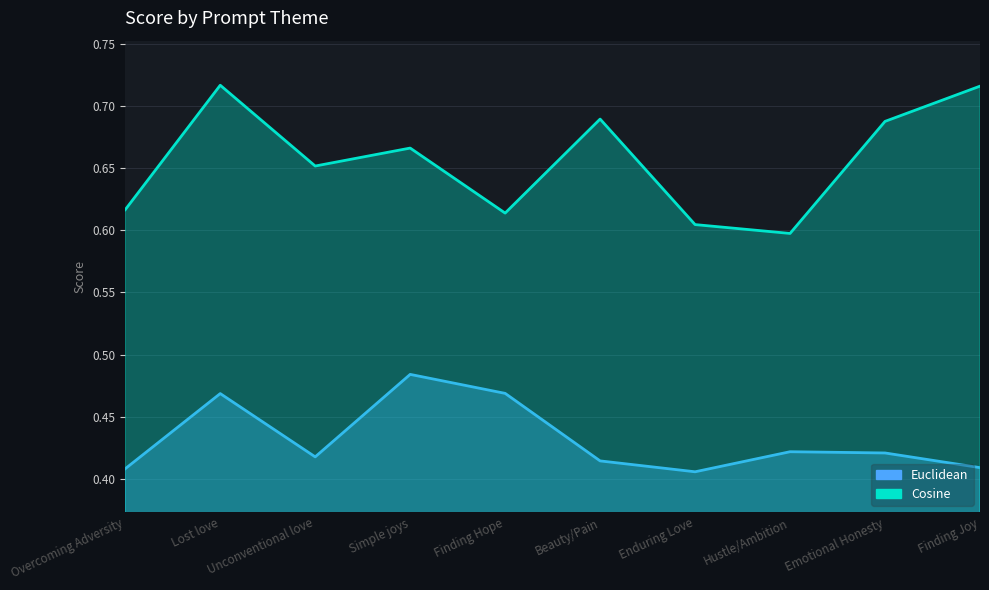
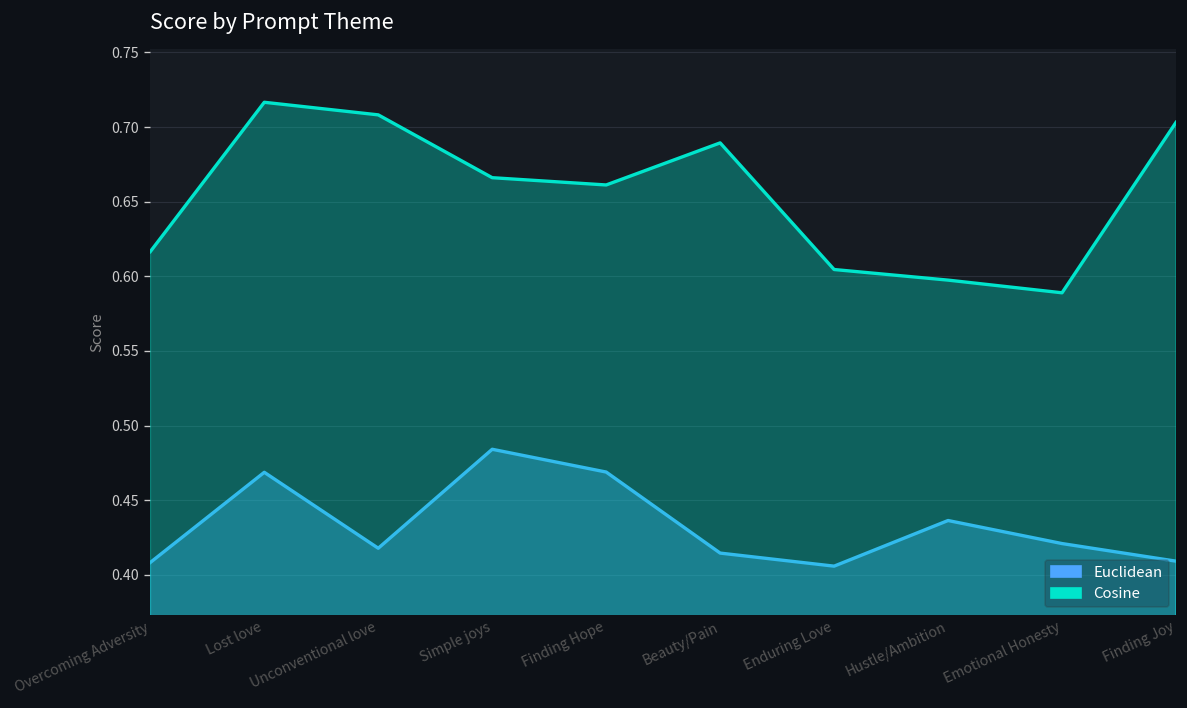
Cosine, Unconventional love: 0.652 -> 0.708
Cosine, Finding Hope: 0.614 -> 0.661
Euclidean, Hustle/Ambition: 0.422 -> 0.436
Cosine, Emotional Honesty: 0.688 -> 0.589
Cosine, Finding Joy: 0.716 -> 0.703
